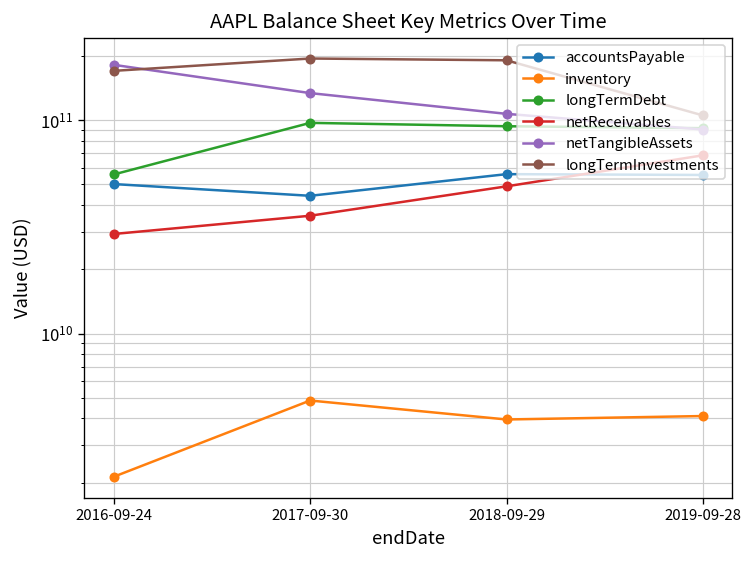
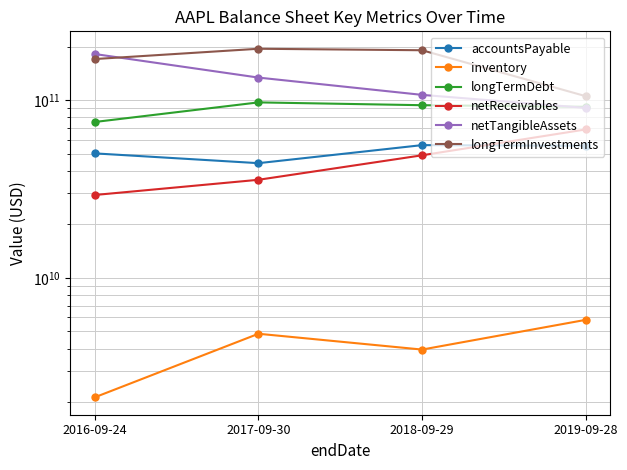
longTermDebt, 2016-09-24: 56000000000 -> 75000000000
inventory, 2019-09-28: 4100000000 -> 5800000000
